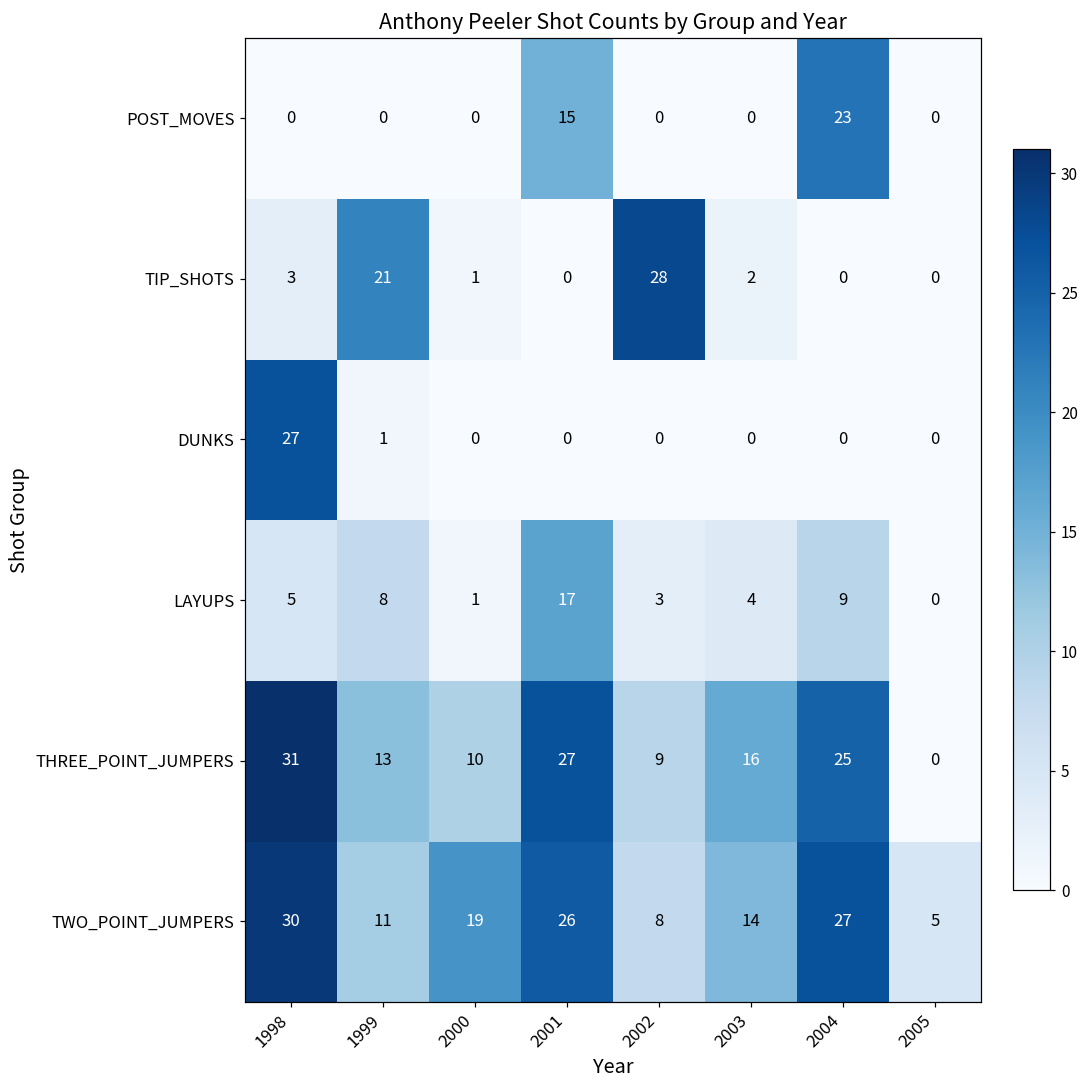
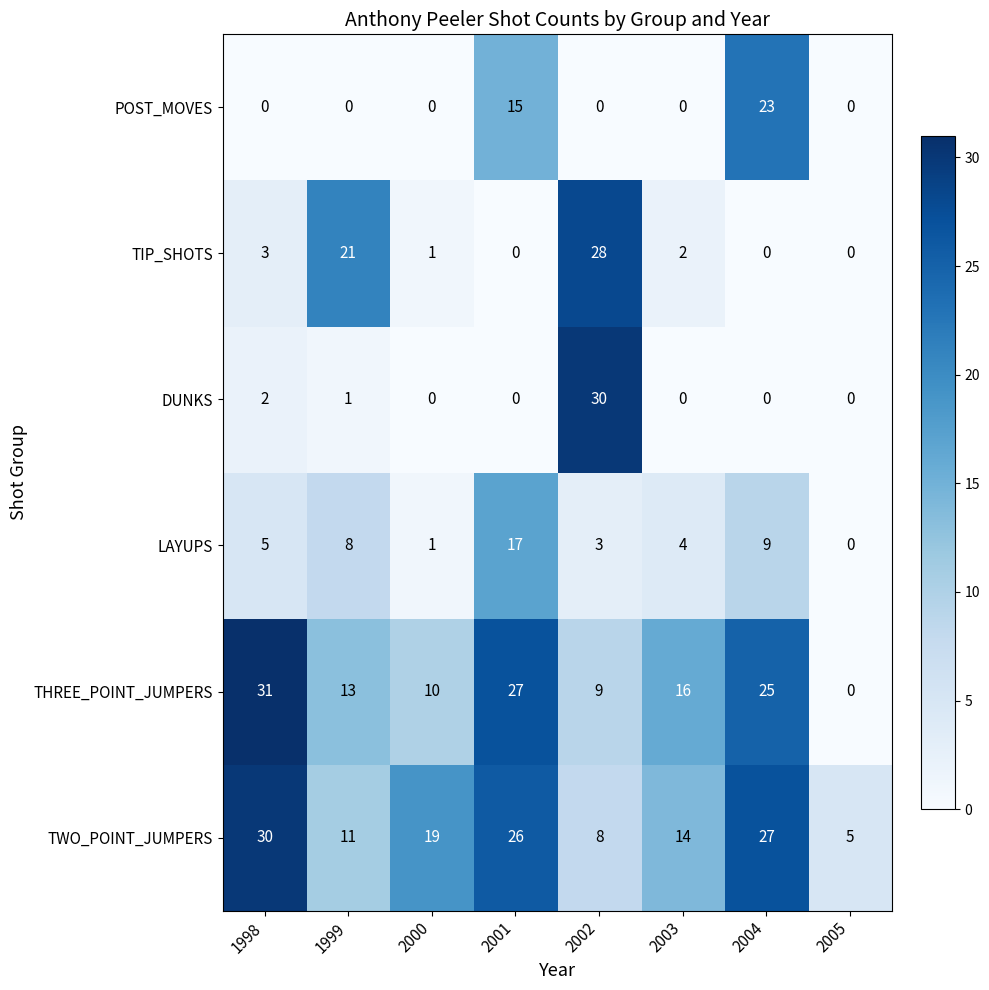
DUNKS, 1998: 27 -> 2
DUNKS, 2002: 0 -> 30
